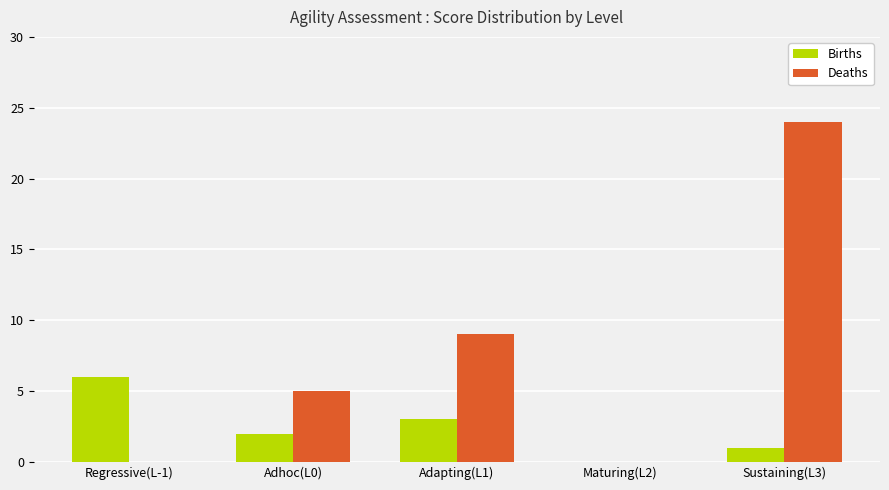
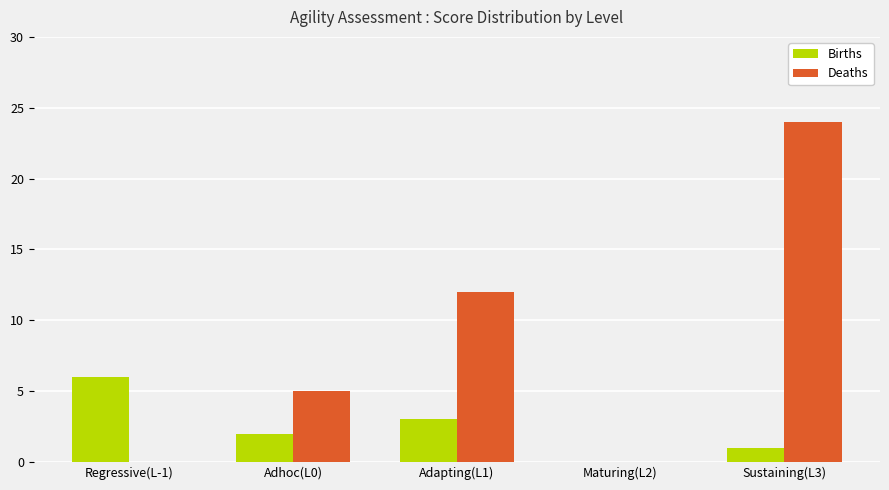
Deaths, Adapting(L1): 9 -> 12
